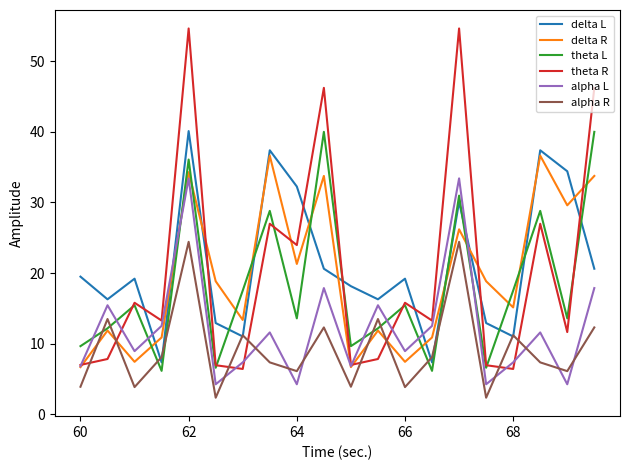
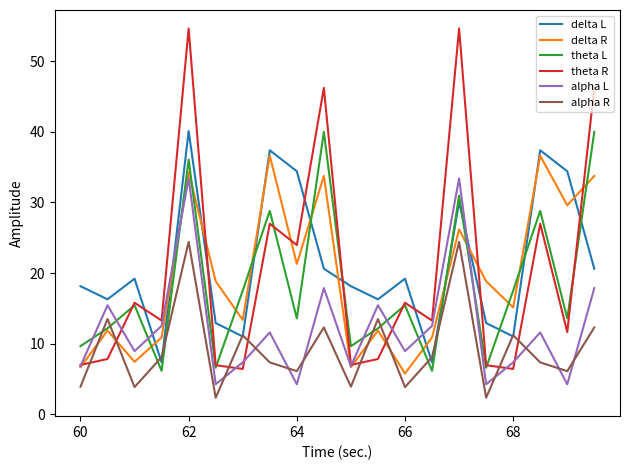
delta L, 60: 20 -> 18
delta L, 64: 32 -> 34
delta R, 66: 7 -> 6
